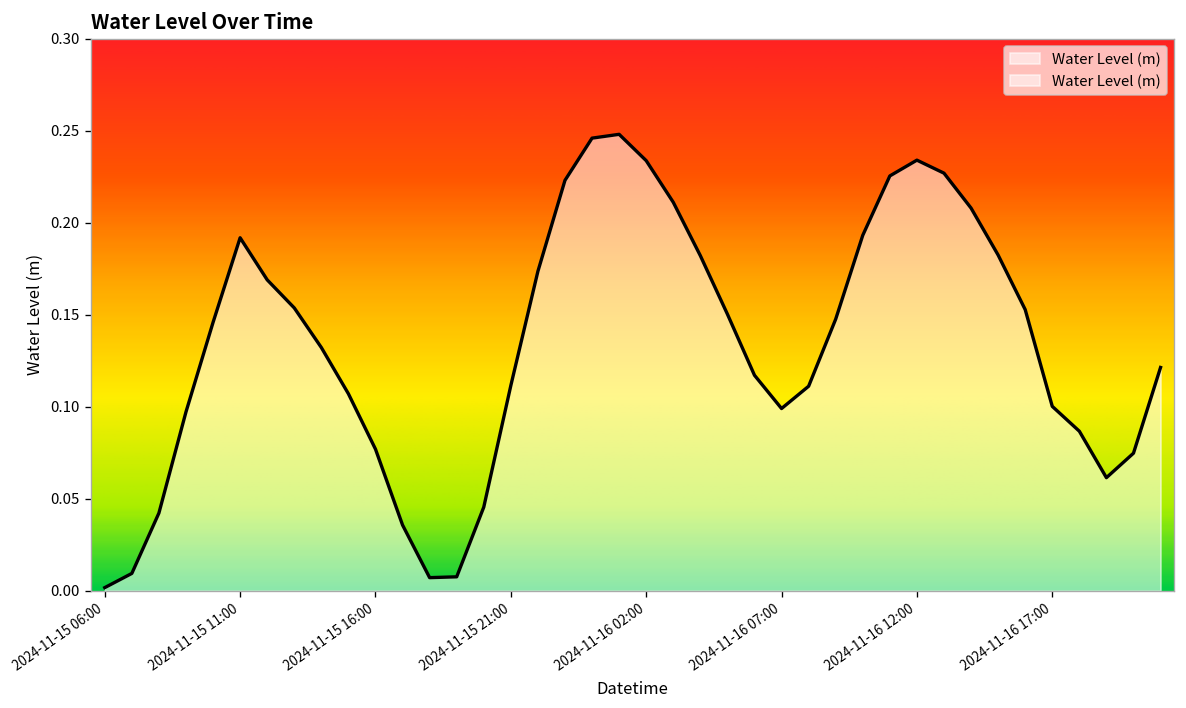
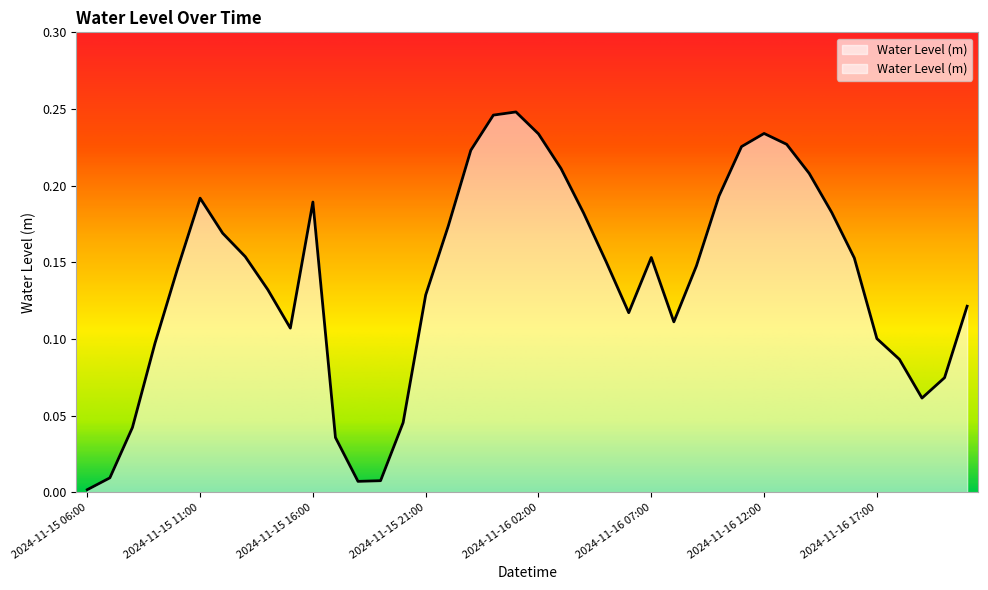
2024-11-15 16:00: 0.077 -> 0.189
2024-11-15 21:00: 0.112 -> 0.129
2024-11-16 07:00: 0.099 -> 0.153
